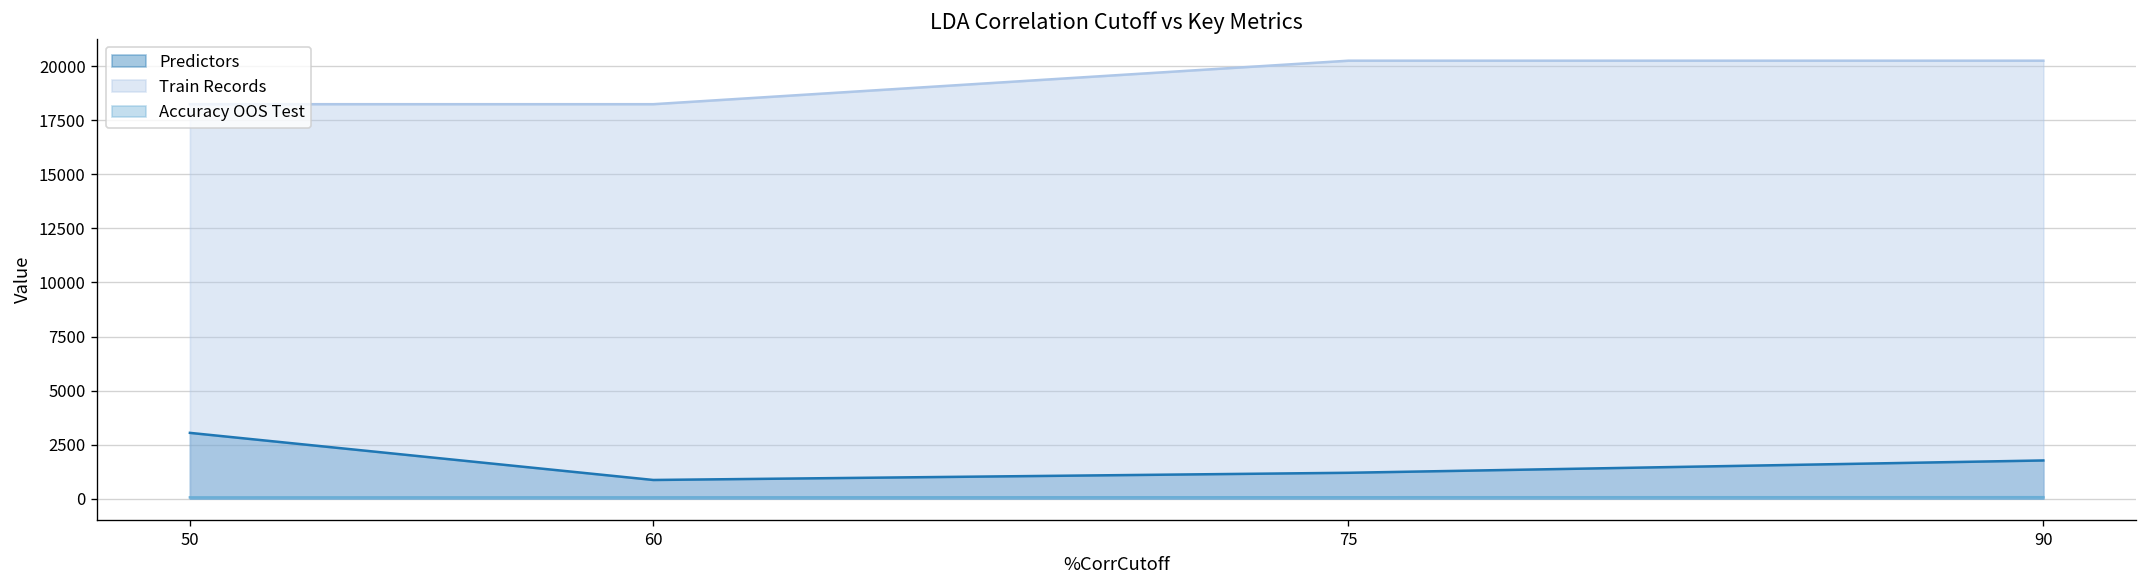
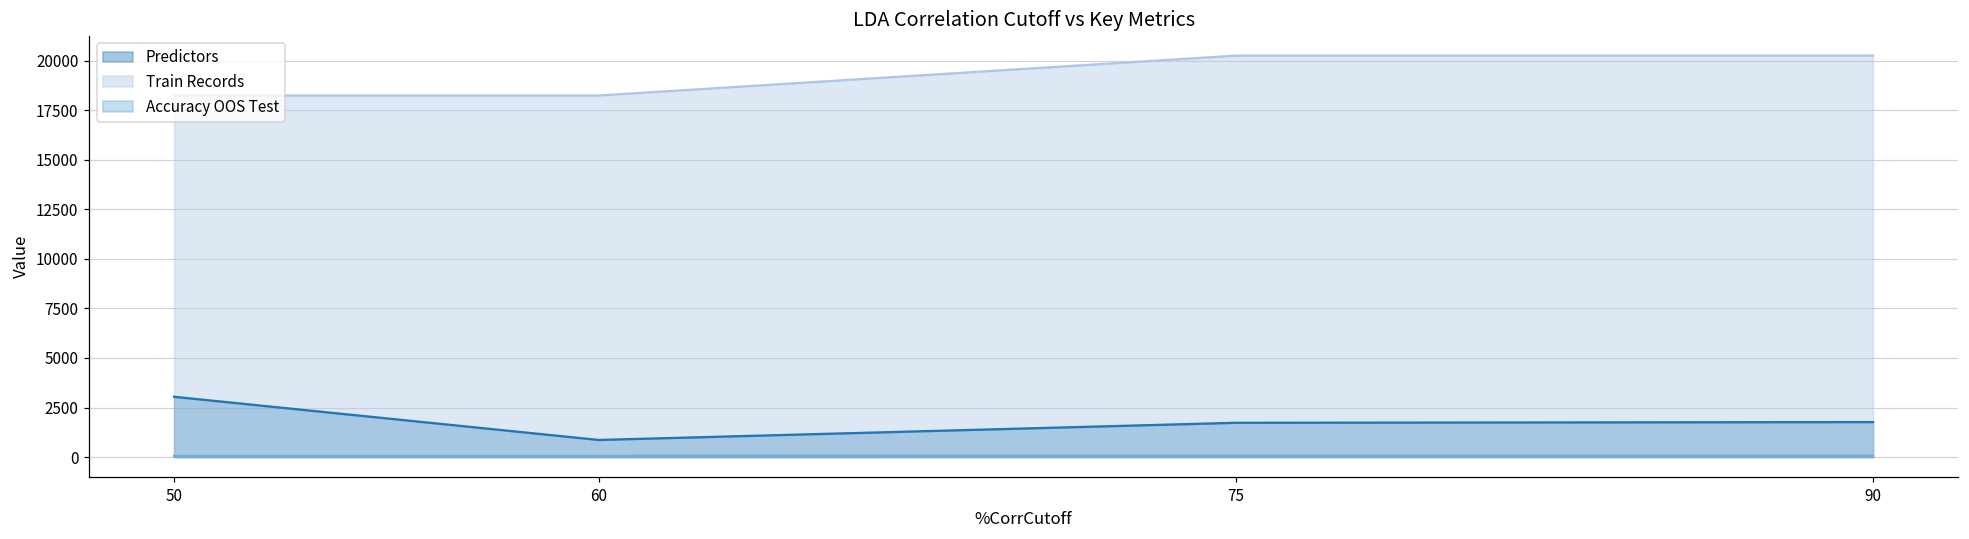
Predictors, 75: 1200 -> 1700
